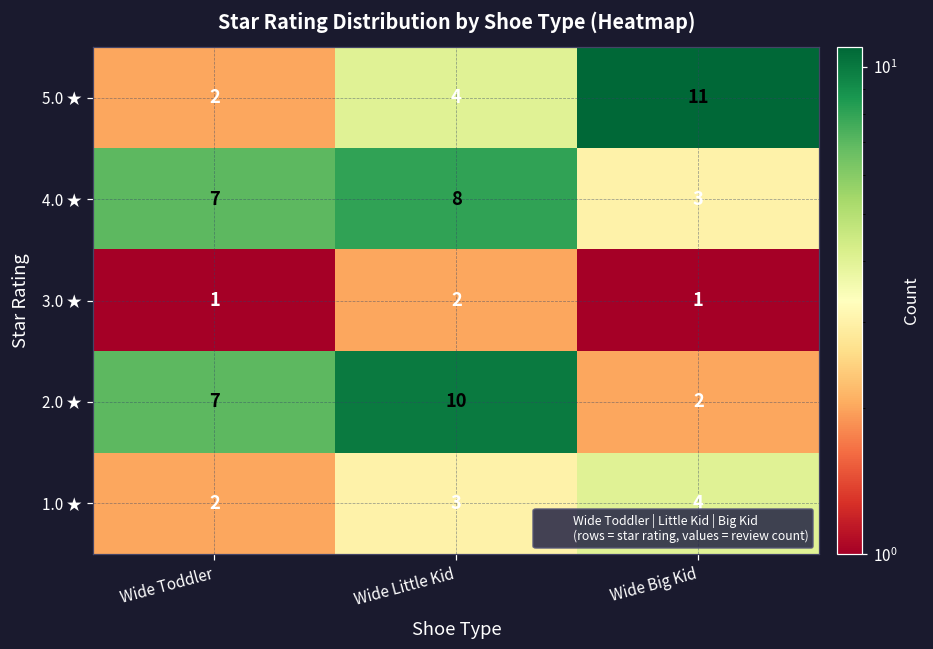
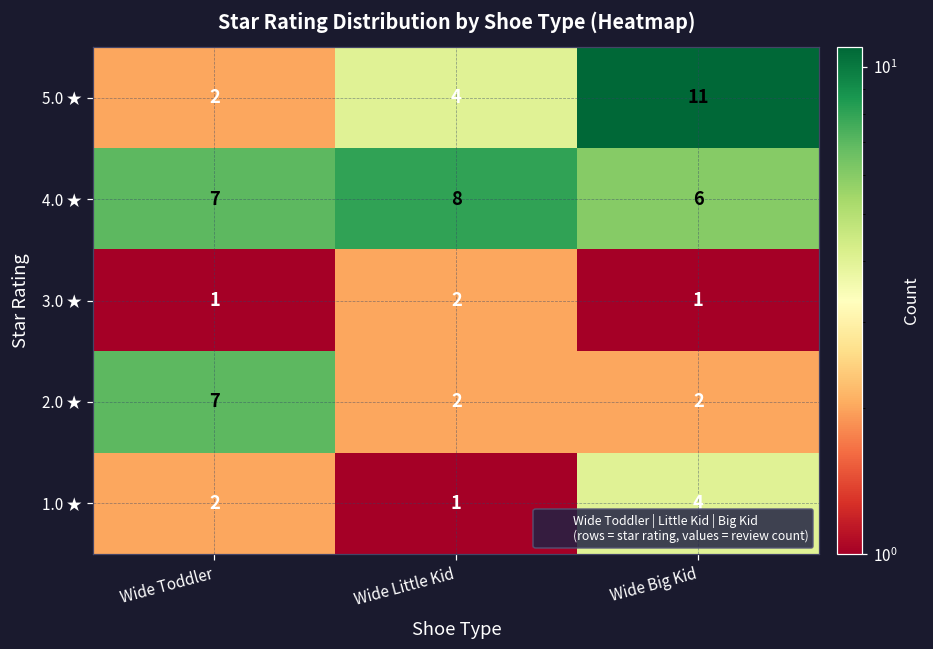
4.0 ★, Wide Big Kid: 3 -> 6
2.0 ★, Wide Little Kid: 10 -> 2
1.0 ★, Wide Little Kid: 3 -> 1
